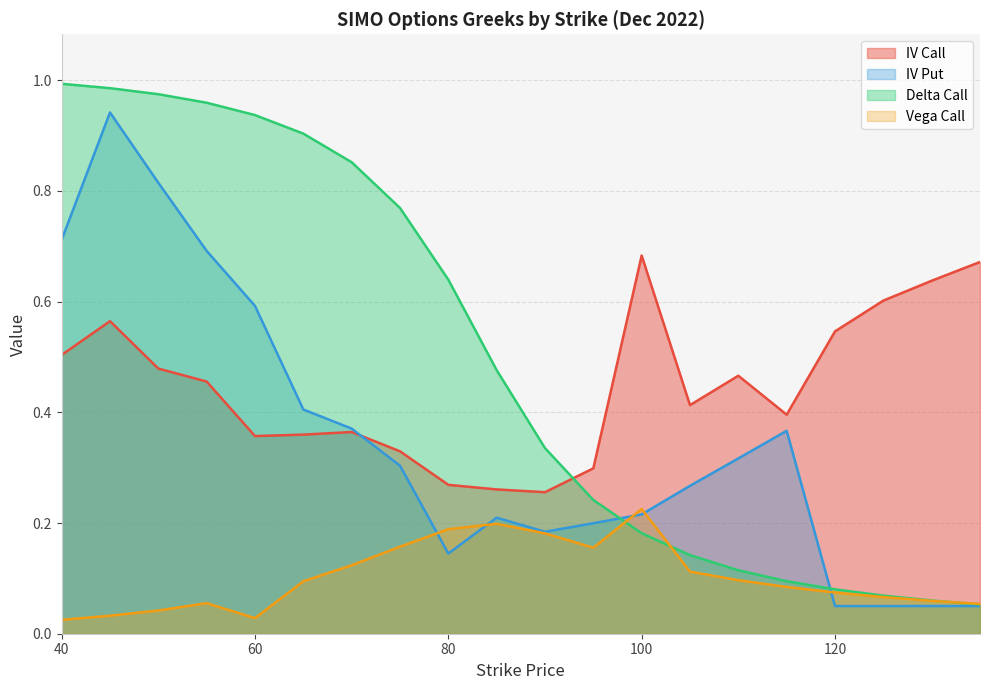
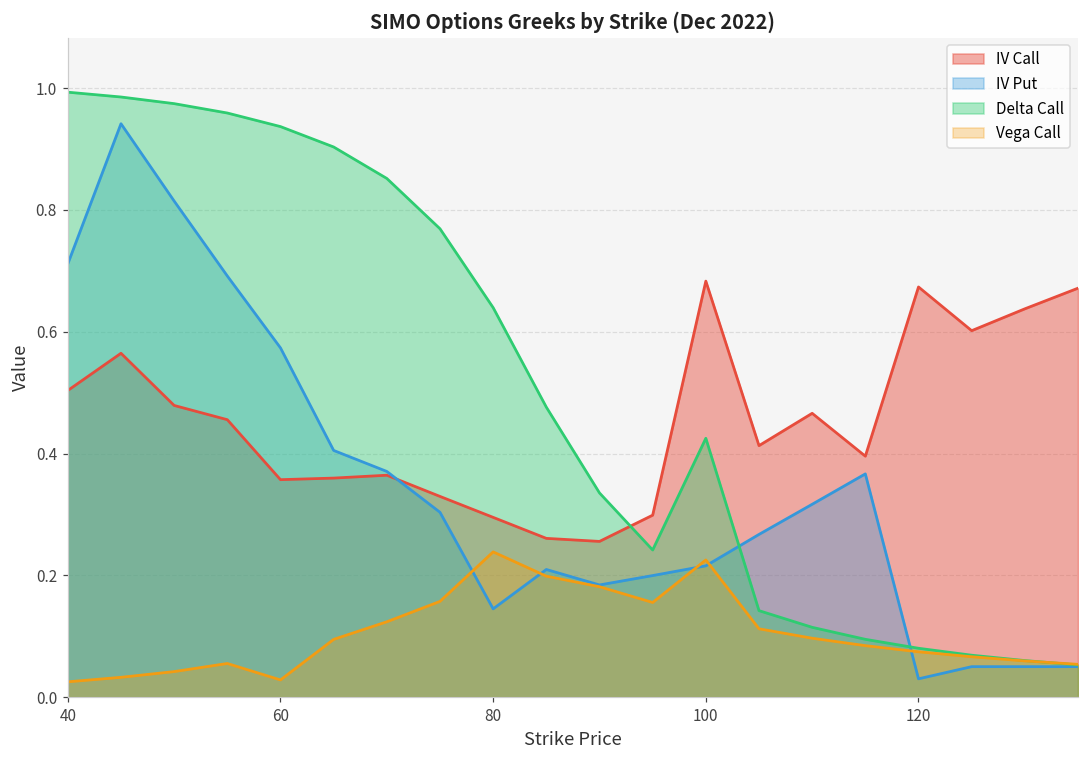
IV Put, 60: 0.59 -> 0.57
IV Call, 80: 0.27 -> 0.30
Vega Call, 80: 0.19 -> 0.24
Delta Call, 100: 0.18 -> 0.43
IV Call, 120: 0.55 -> 0.67
IV Put, 120: 0.05 -> 0.03
